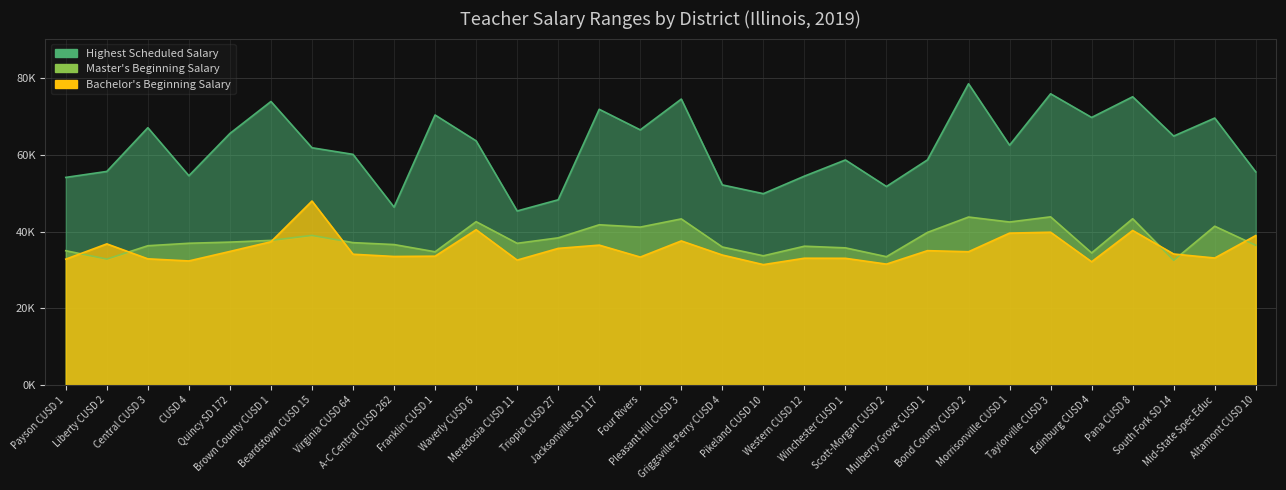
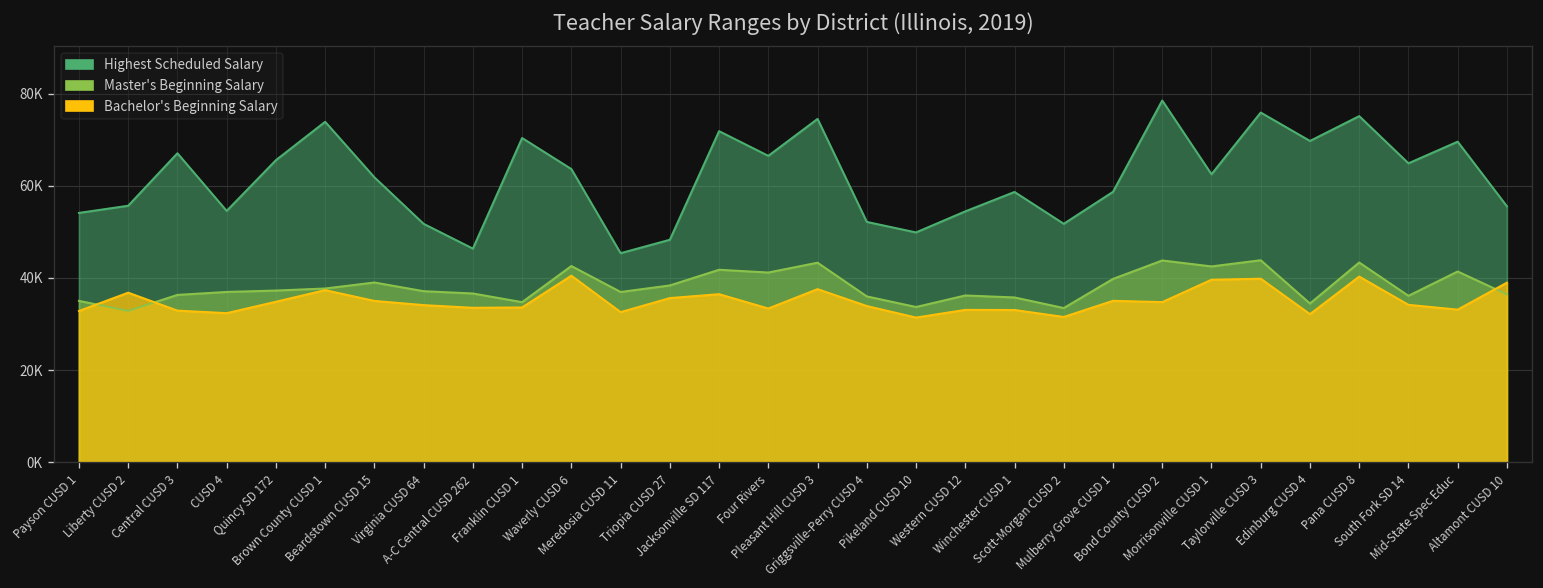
Bachelor's Beginning Salary, Beardstown CUSD 15: 48000 -> 35000
Highest Scheduled Salary, Virginia CUSD 64: 60000 -> 52000
Master's Beginning Salary, South Fork SD 14: 33000 -> 36000
